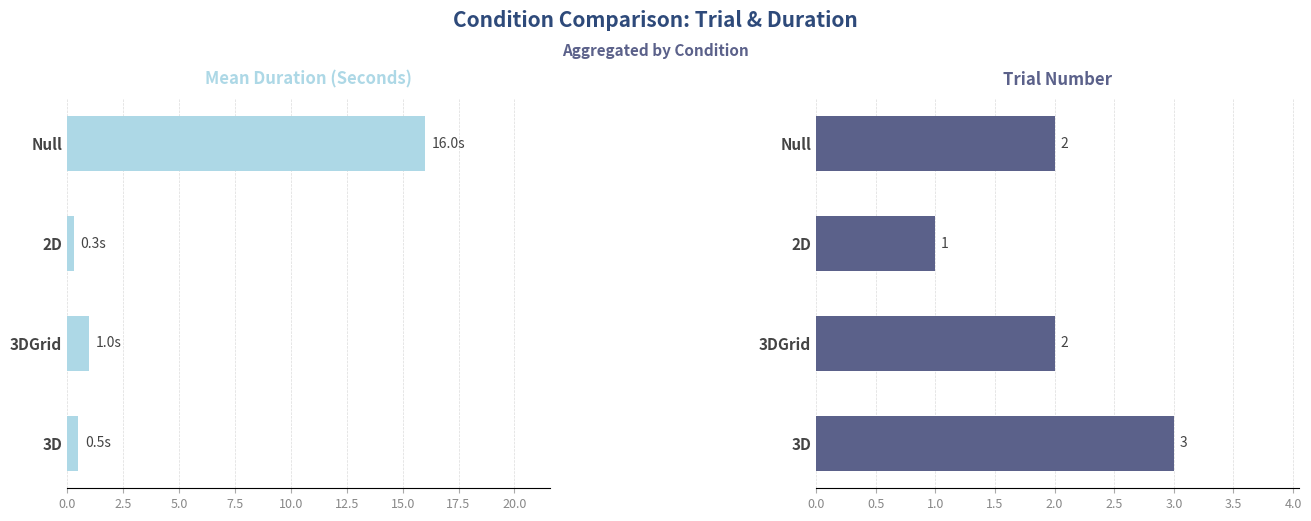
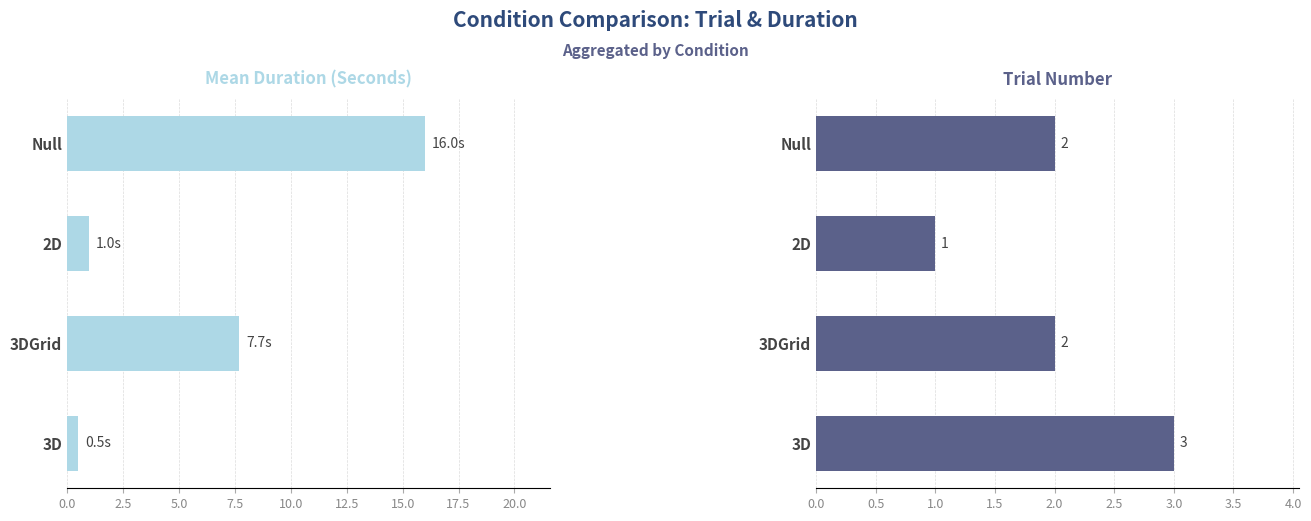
Mean Duration (Seconds), 2D: 0.3s -> 1.0s
Mean Duration (Seconds), 3DGrid: 1.0s -> 7.7s
